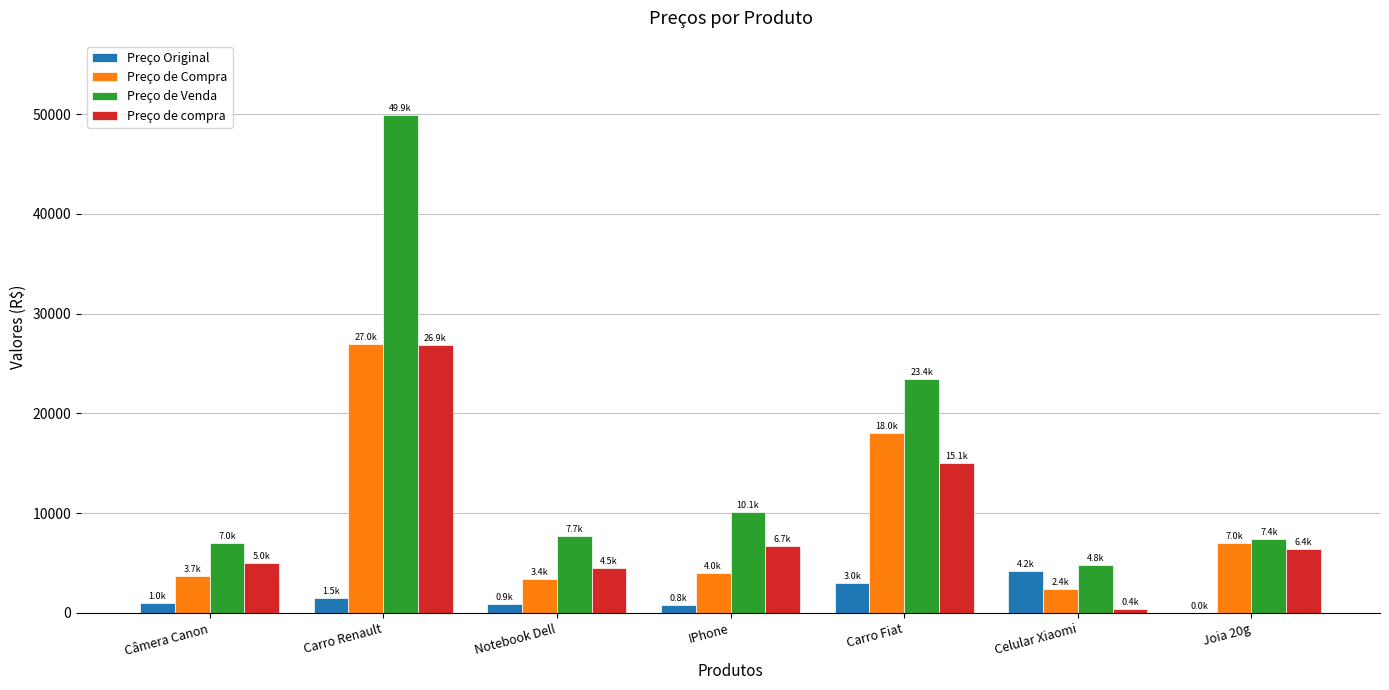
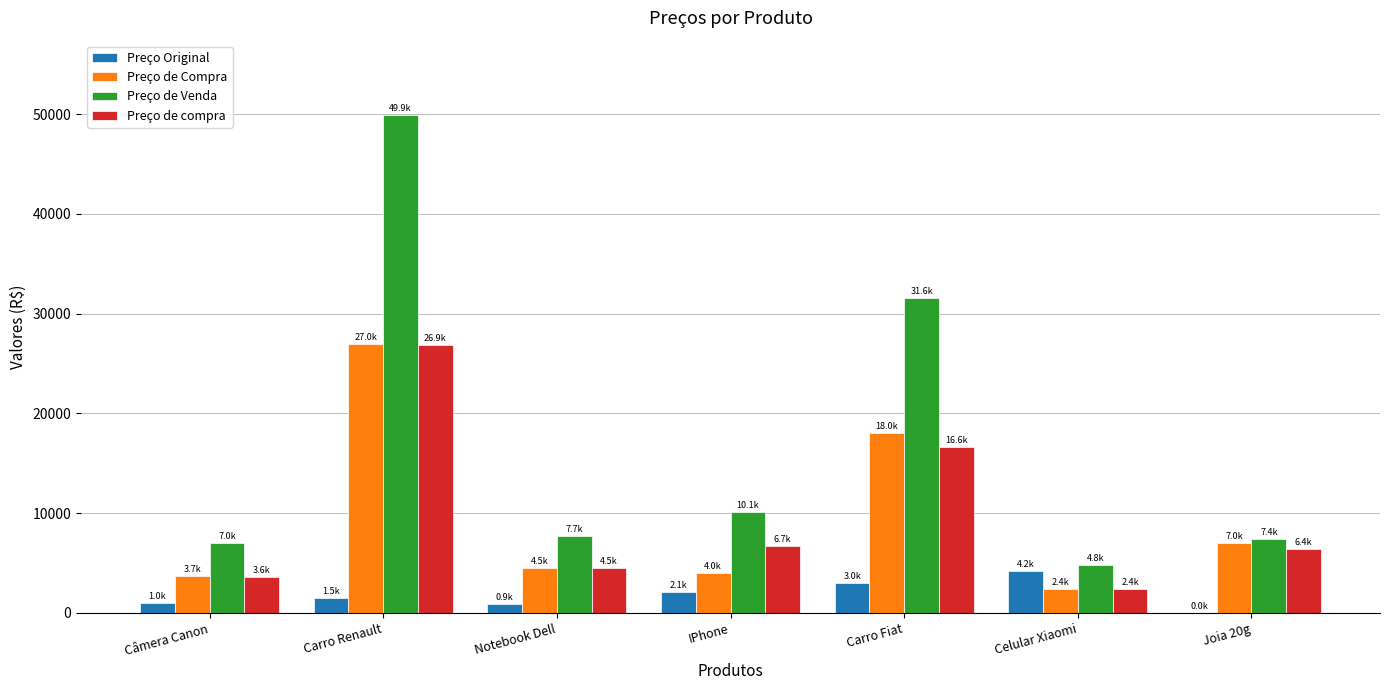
Preço de compra, Câmera Canon: 5.0k -> 3.6k
Preço de Compra, Notebook Dell: 3.4k -> 4.5k
Preço Original, IPhone: 0.8k -> 2.1k
Preço de Venda, Carro Fiat: 23.4k -> 31.6k
Preço de compra, Carro Fiat: 15.1k -> 16.6k
Preço de compra, Celular Xiaomi: 0.4k -> 2.4k
